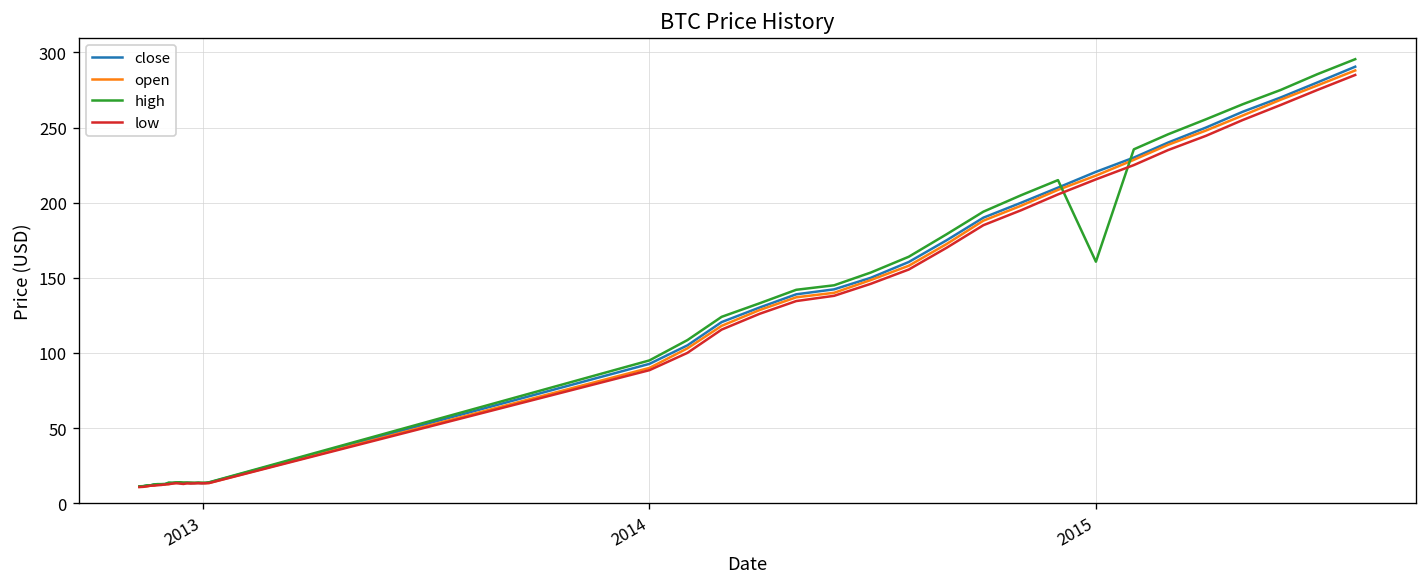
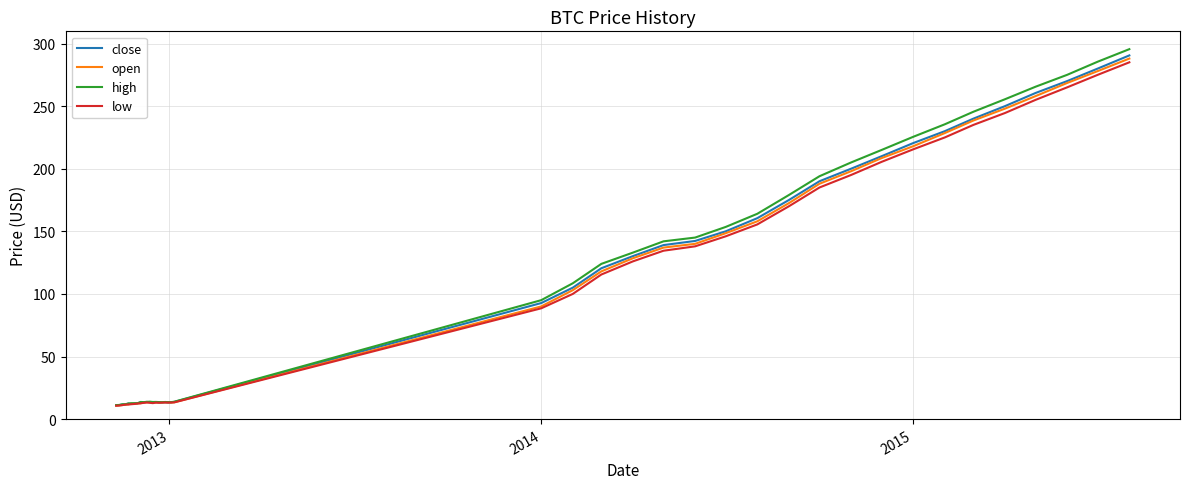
high, 2015: 161 -> 226
